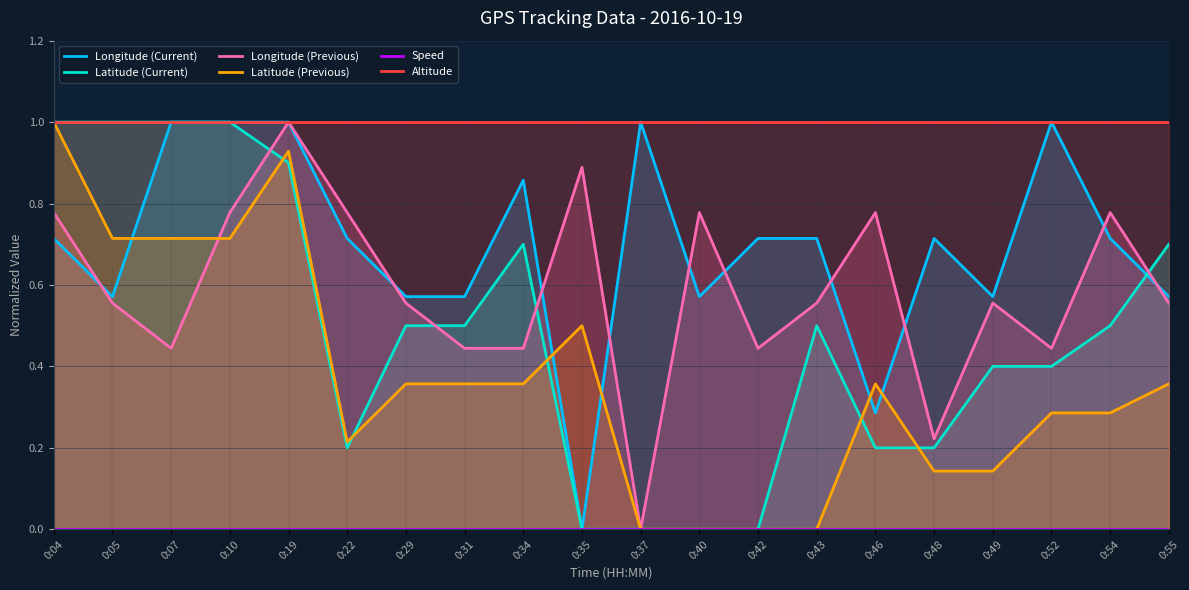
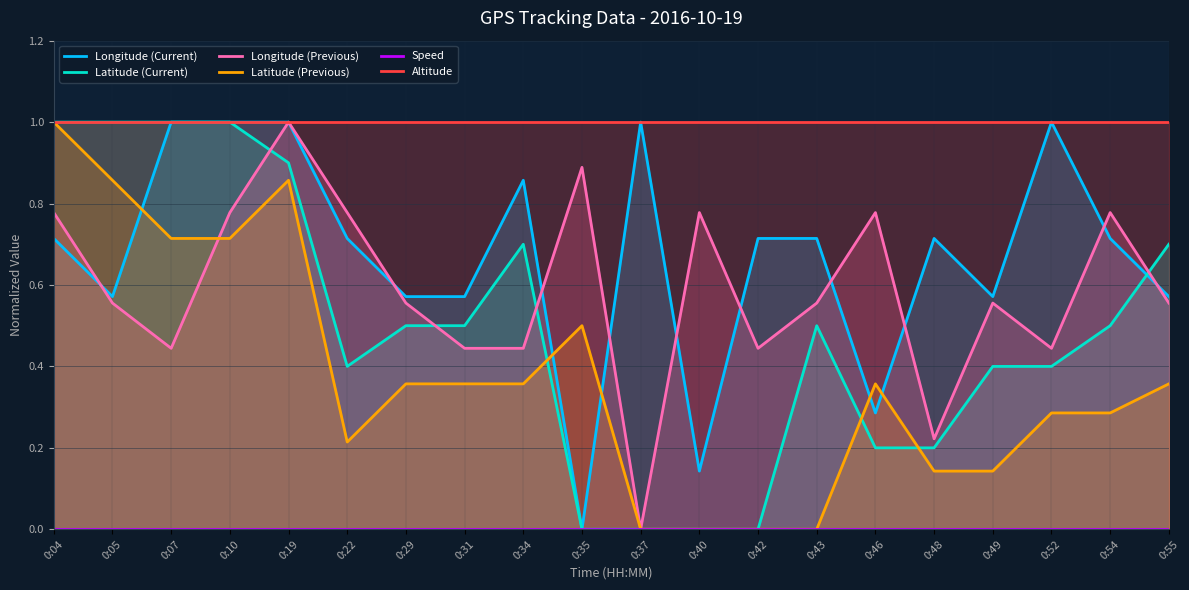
Latitude (Previous), 0:05: 0.71 -> 0.86
Latitude (Previous), 0:19: 0.93 -> 0.86
Latitude (Current), 0:22: 0.20 -> 0.40
Longitude (Current), 0:40: 0.57 -> 0.14
